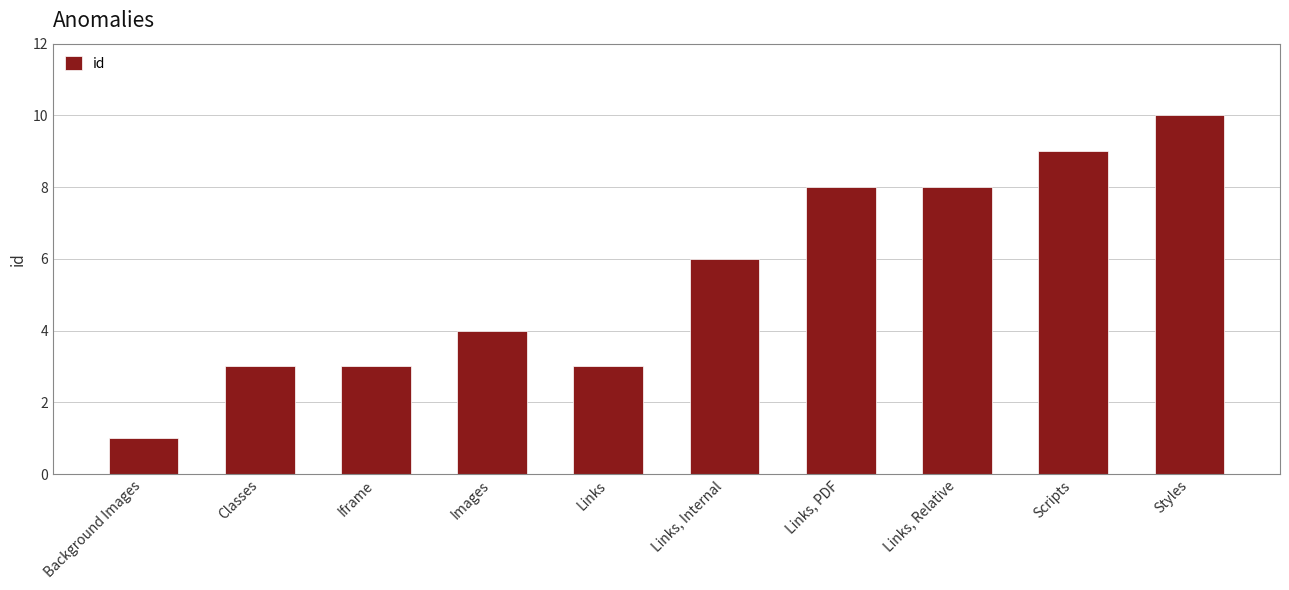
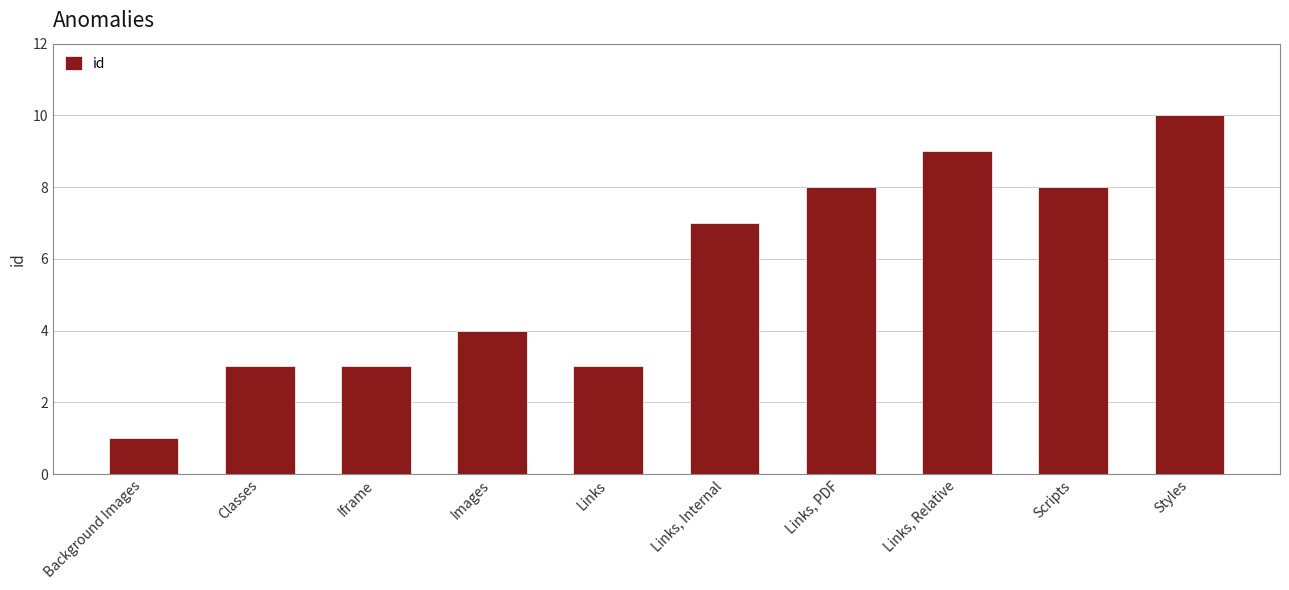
Links, Internal: 6 -> 7
Links, Relative: 8 -> 9
Scripts: 9 -> 8
